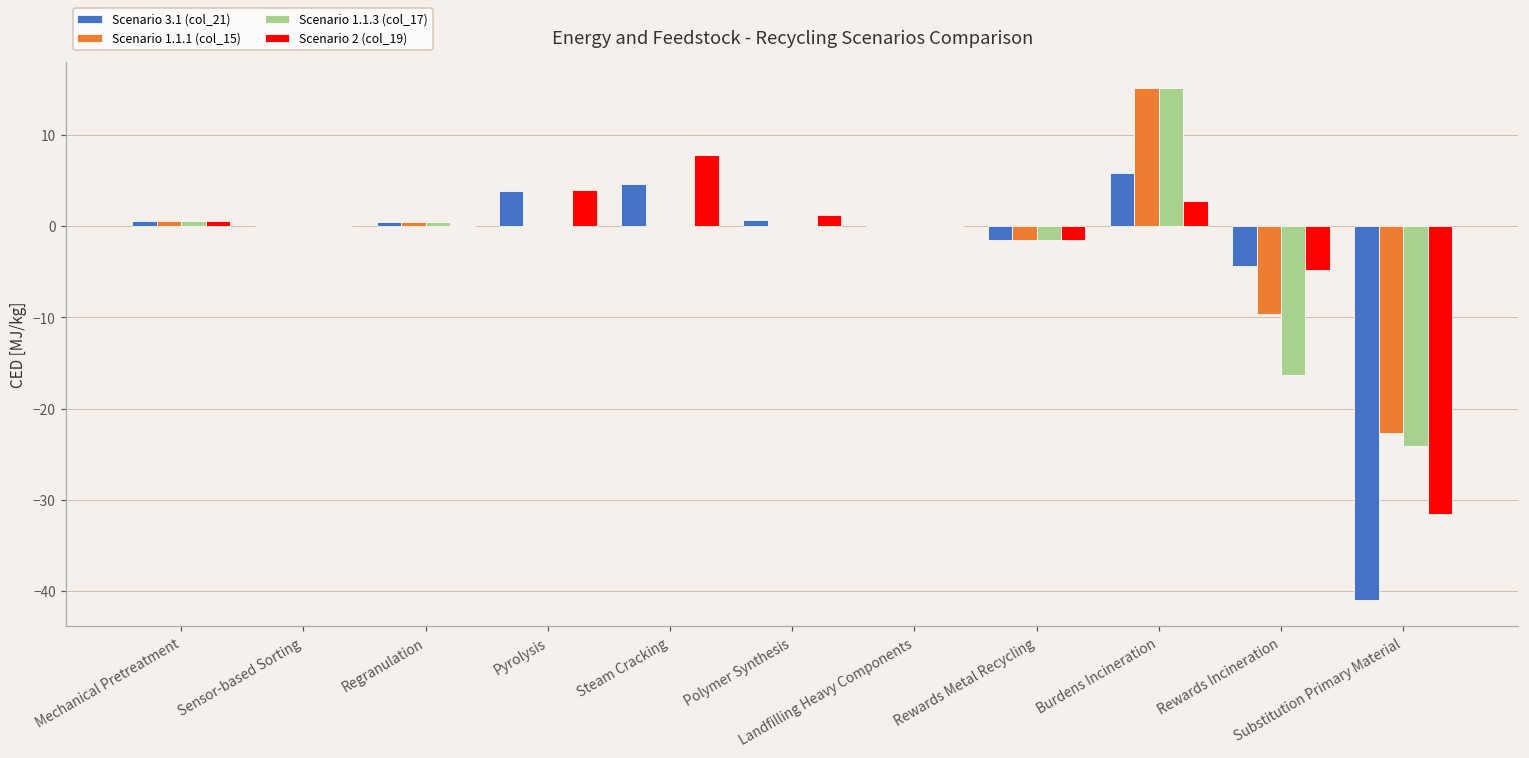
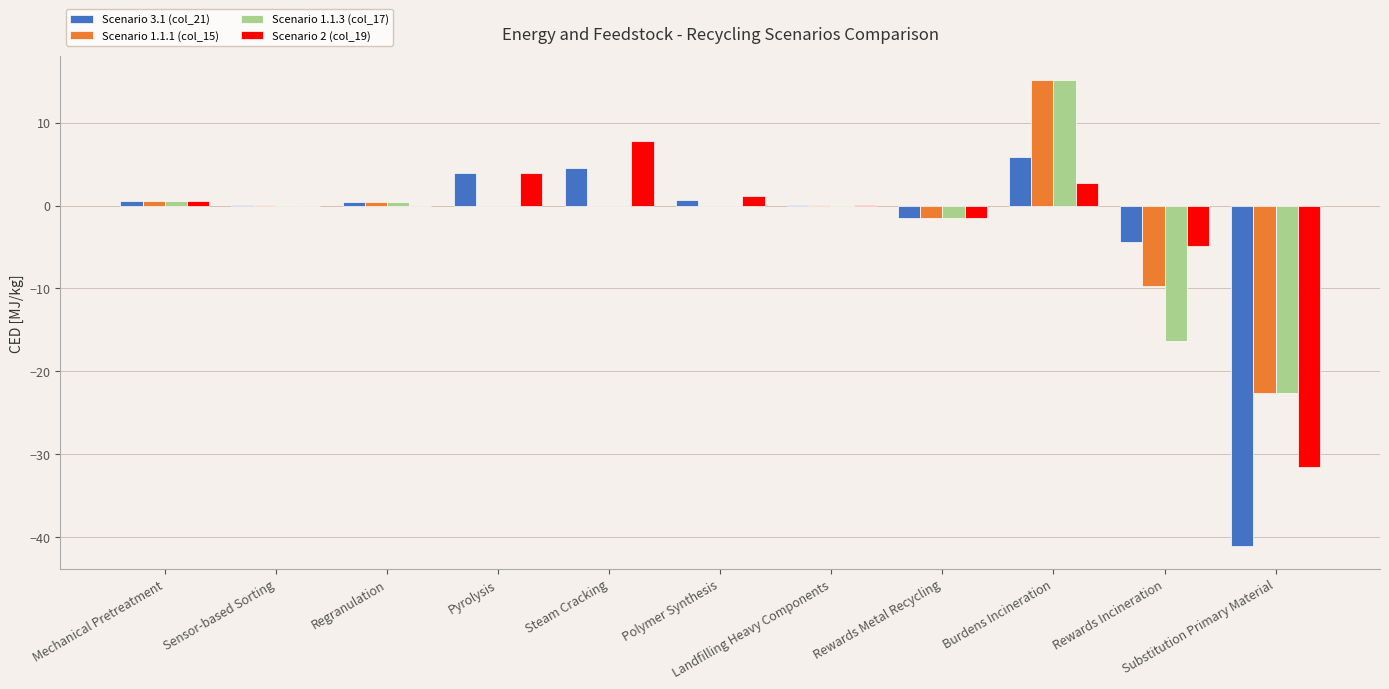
Scenario 1.1.3 (col_17), Substitution Primary Material: -24 -> -23
